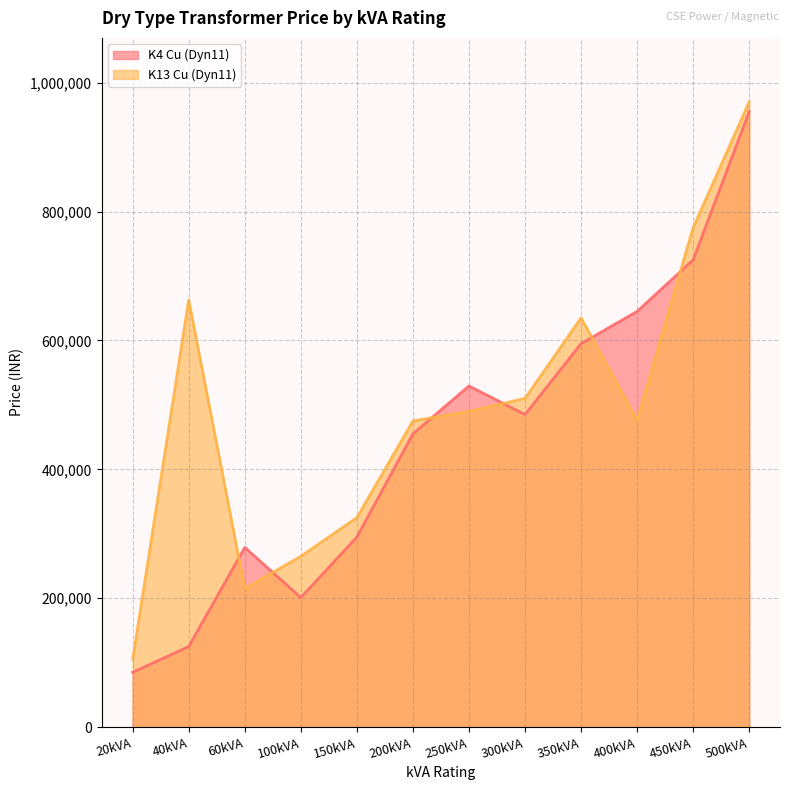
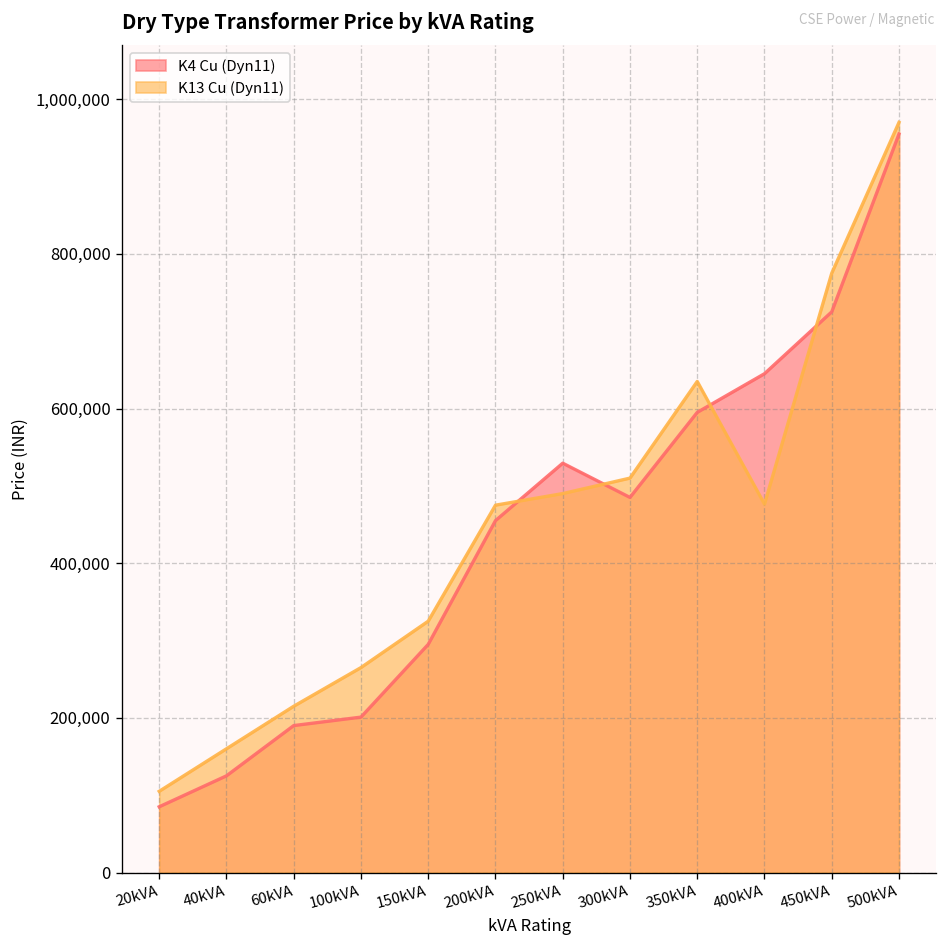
K13 Cu (Dyn11), 40kVA: 660,000 -> 160,000
K4 Cu (Dyn11), 60kVA: 280,000 -> 190,000
